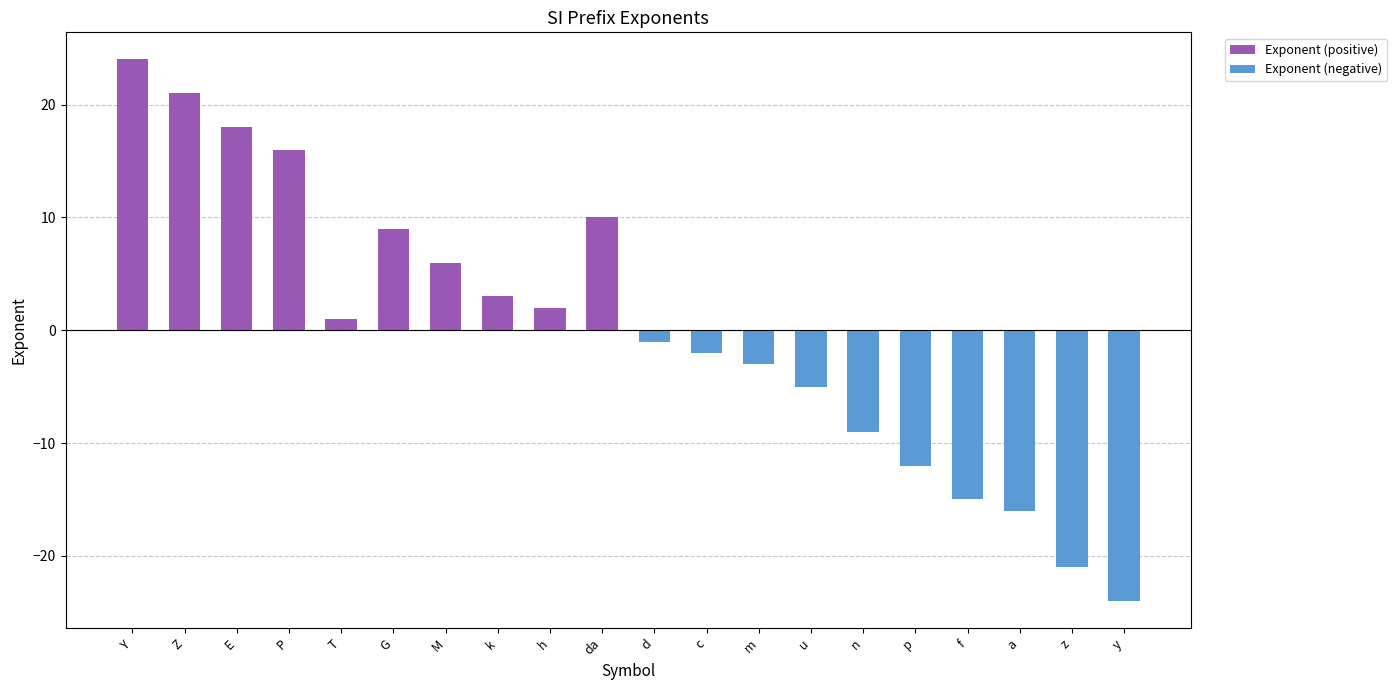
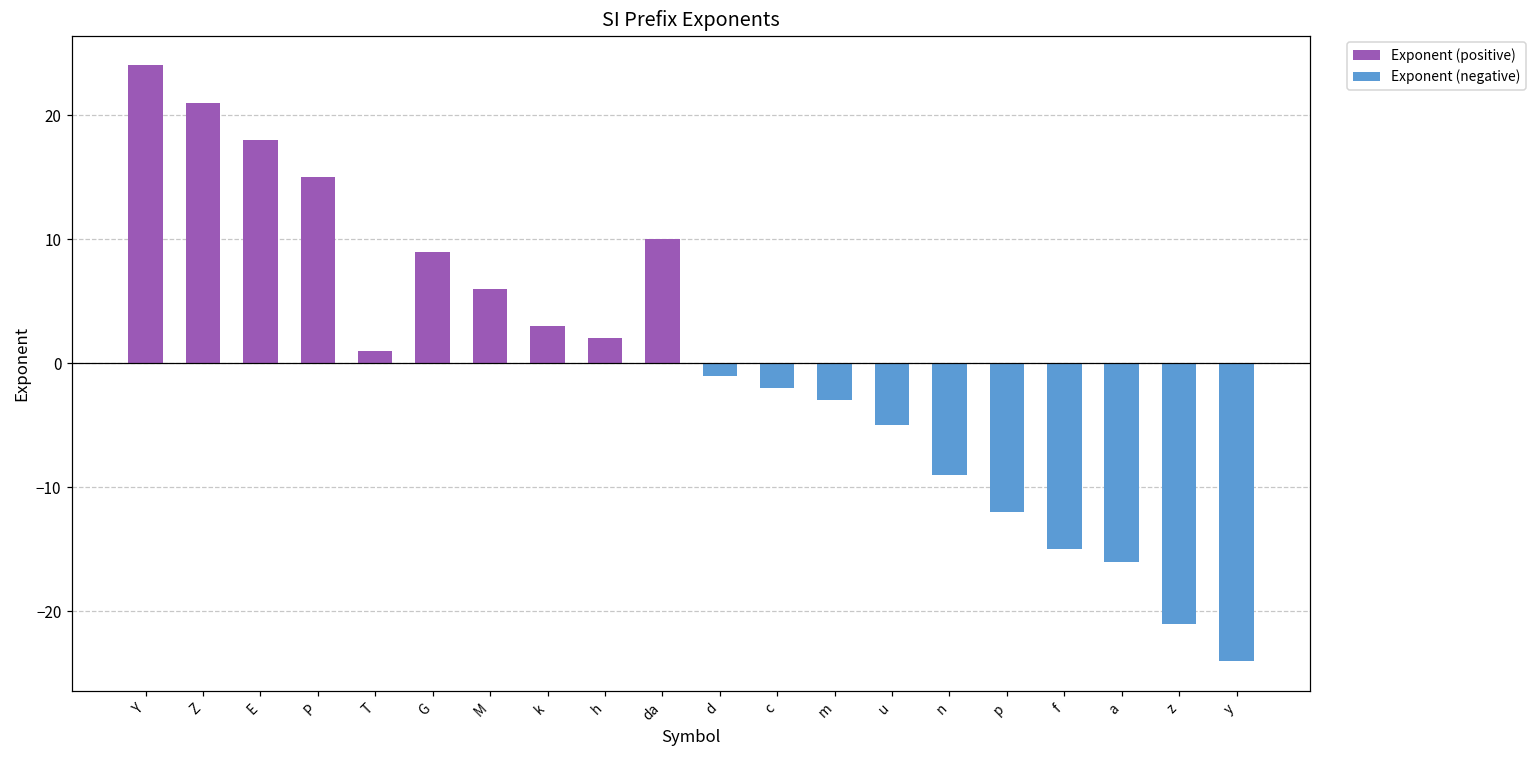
Exponent (positive), P: 16 -> 15
